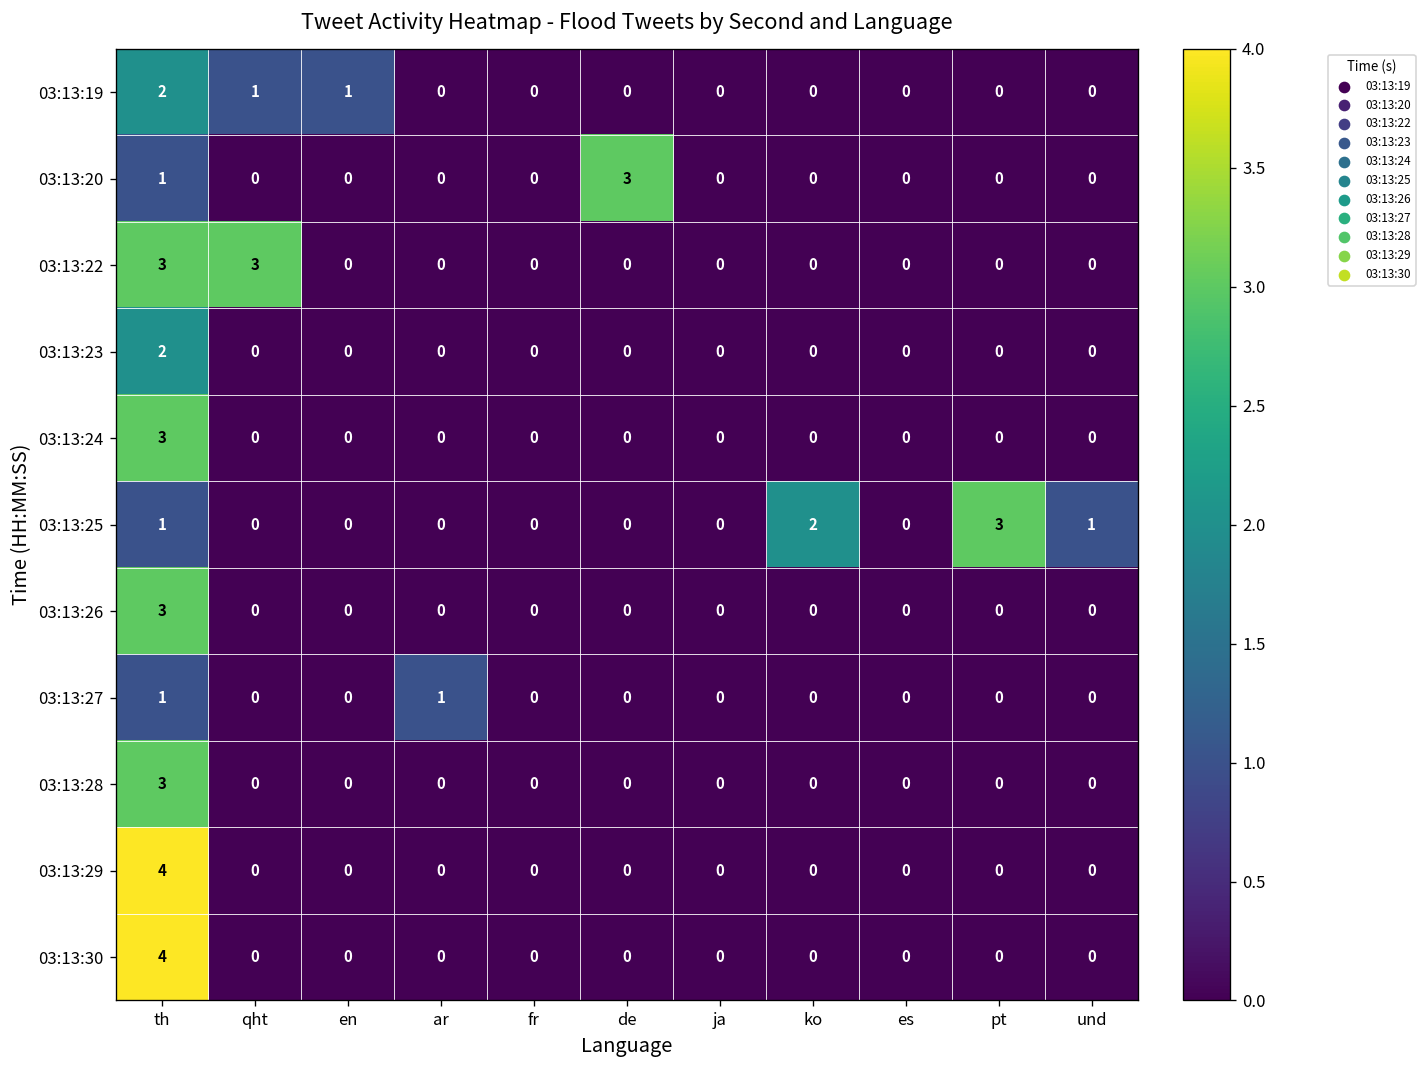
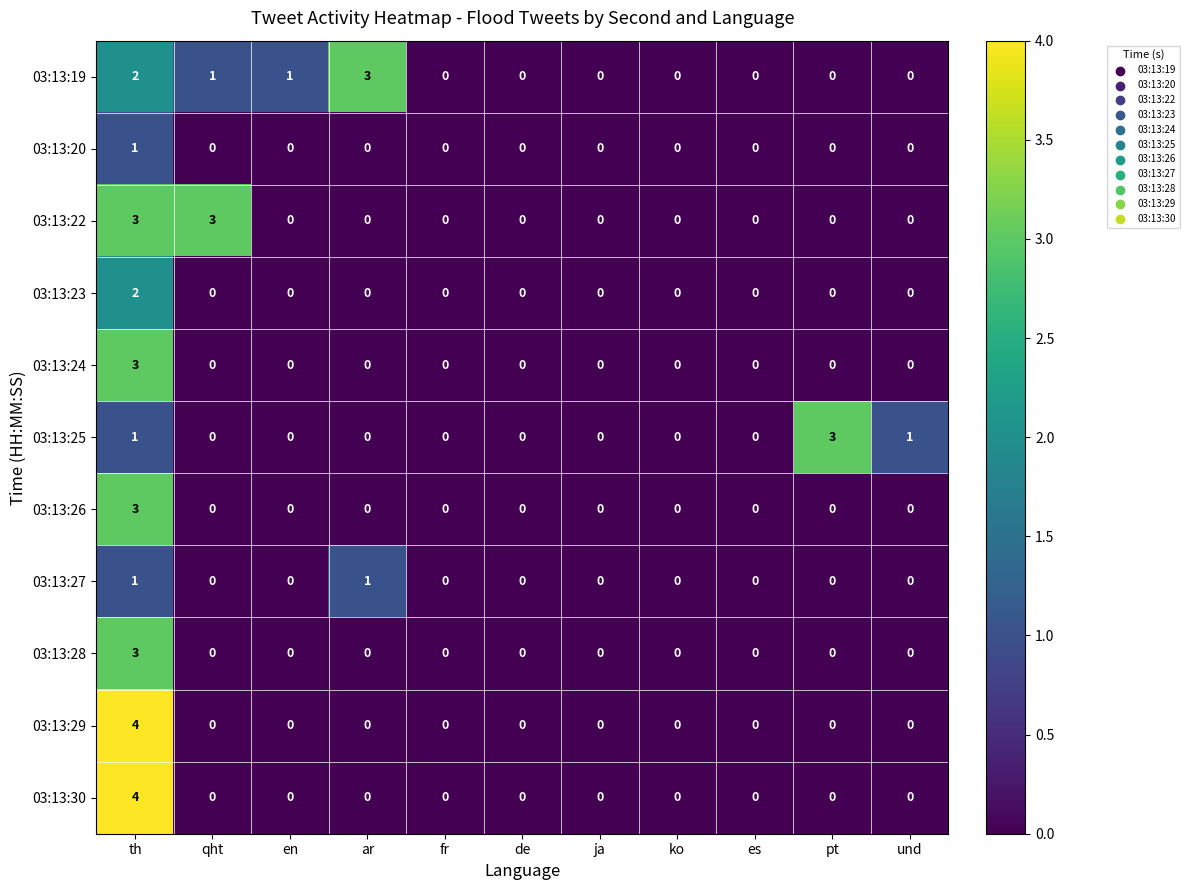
03:13:19, ar: 0 -> 3
03:13:20, de: 3 -> 0
03:13:25, ko: 2 -> 0
